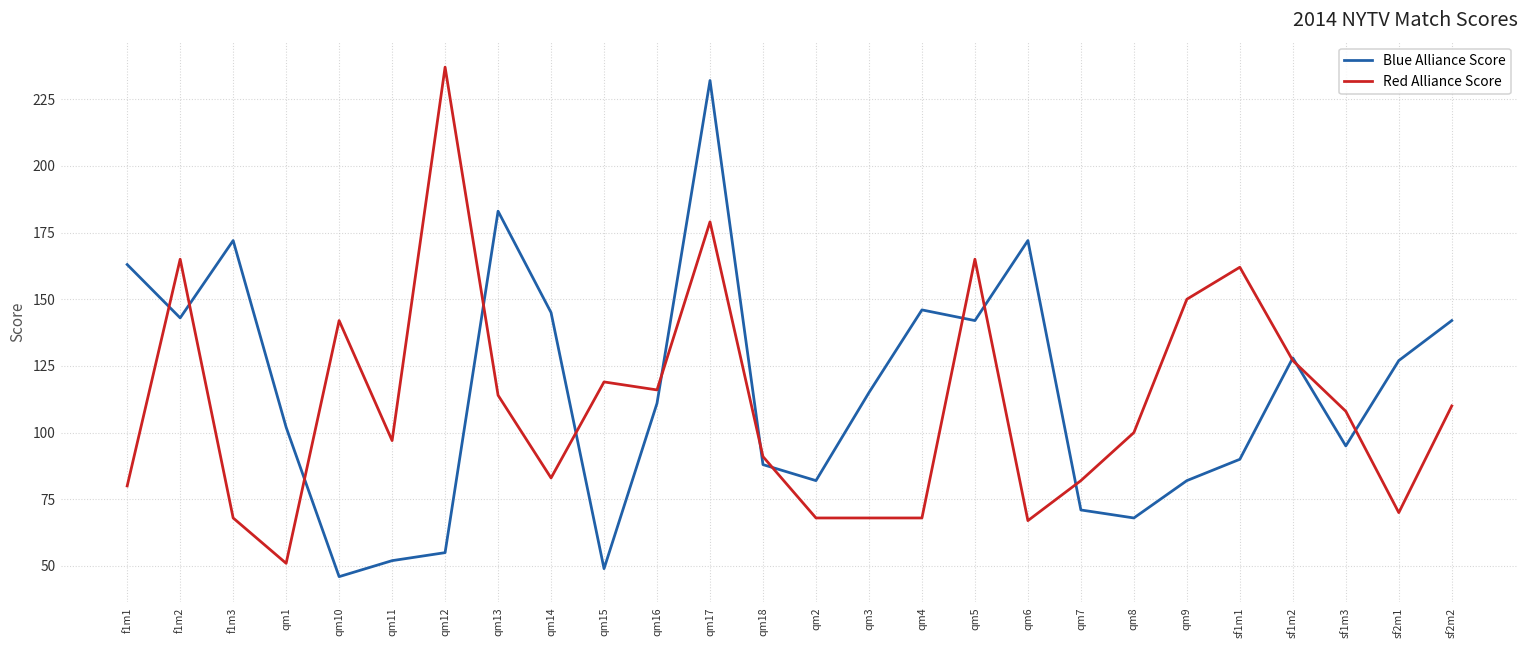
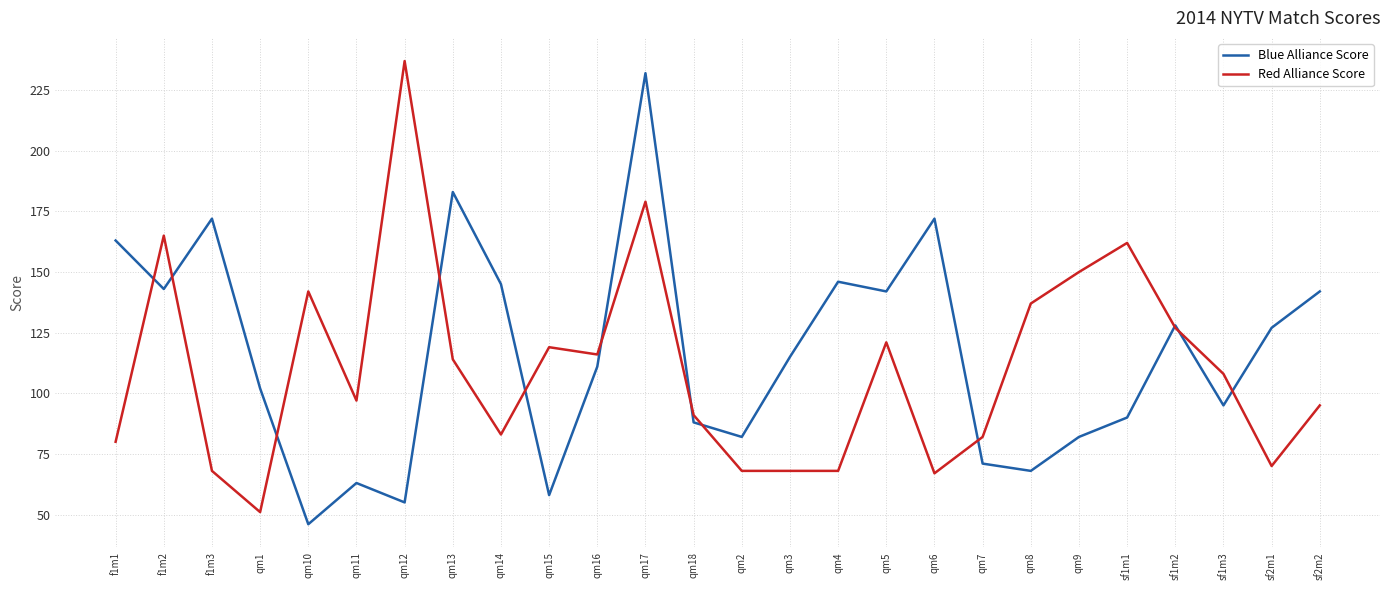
Blue Alliance Score, qm11: 52 -> 63
Blue Alliance Score, qm15: 49 -> 58
Red Alliance Score, qm5: 165 -> 121
Red Alliance Score, qm8: 100 -> 137
Red Alliance Score, sf2m2: 110 -> 95
